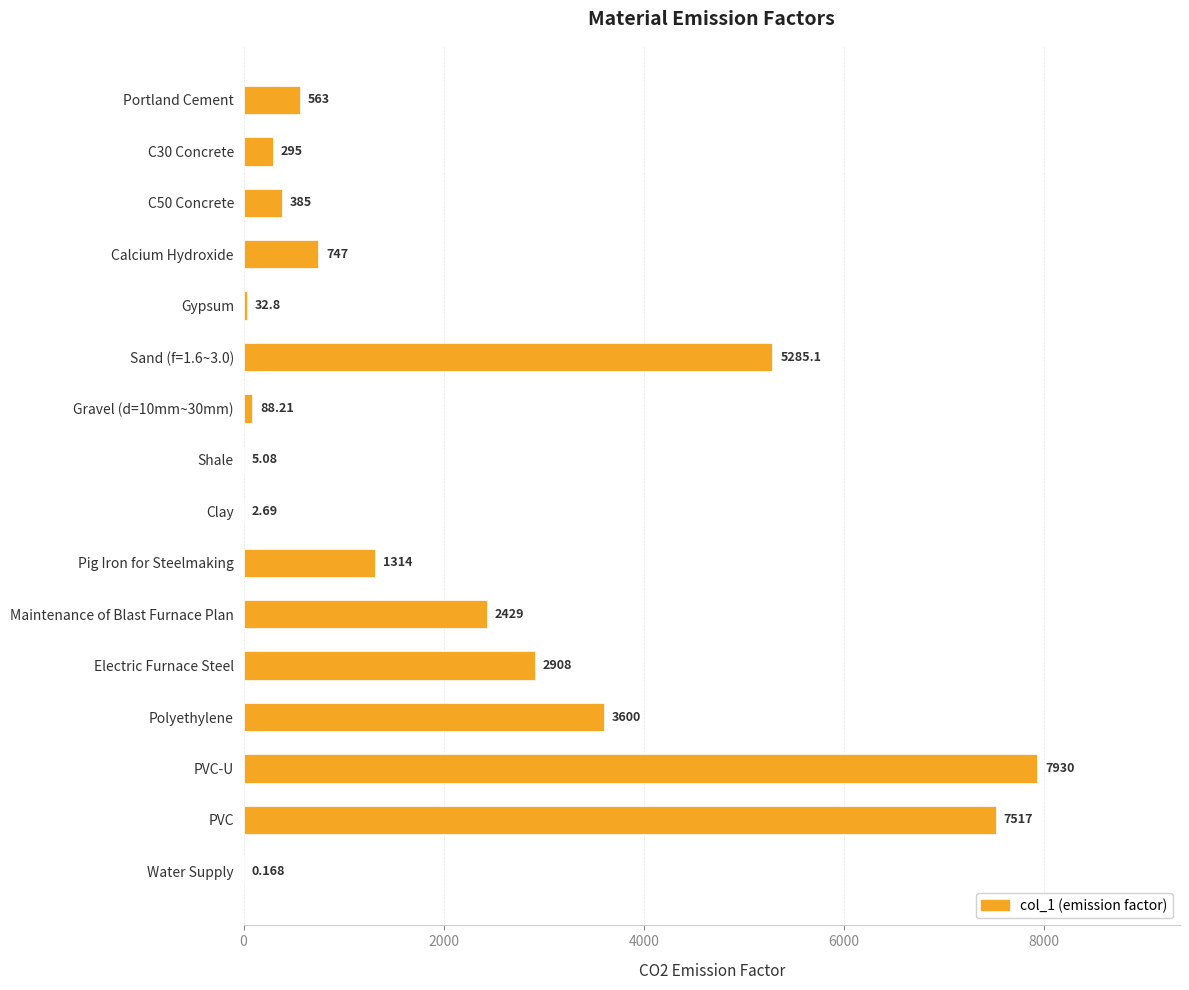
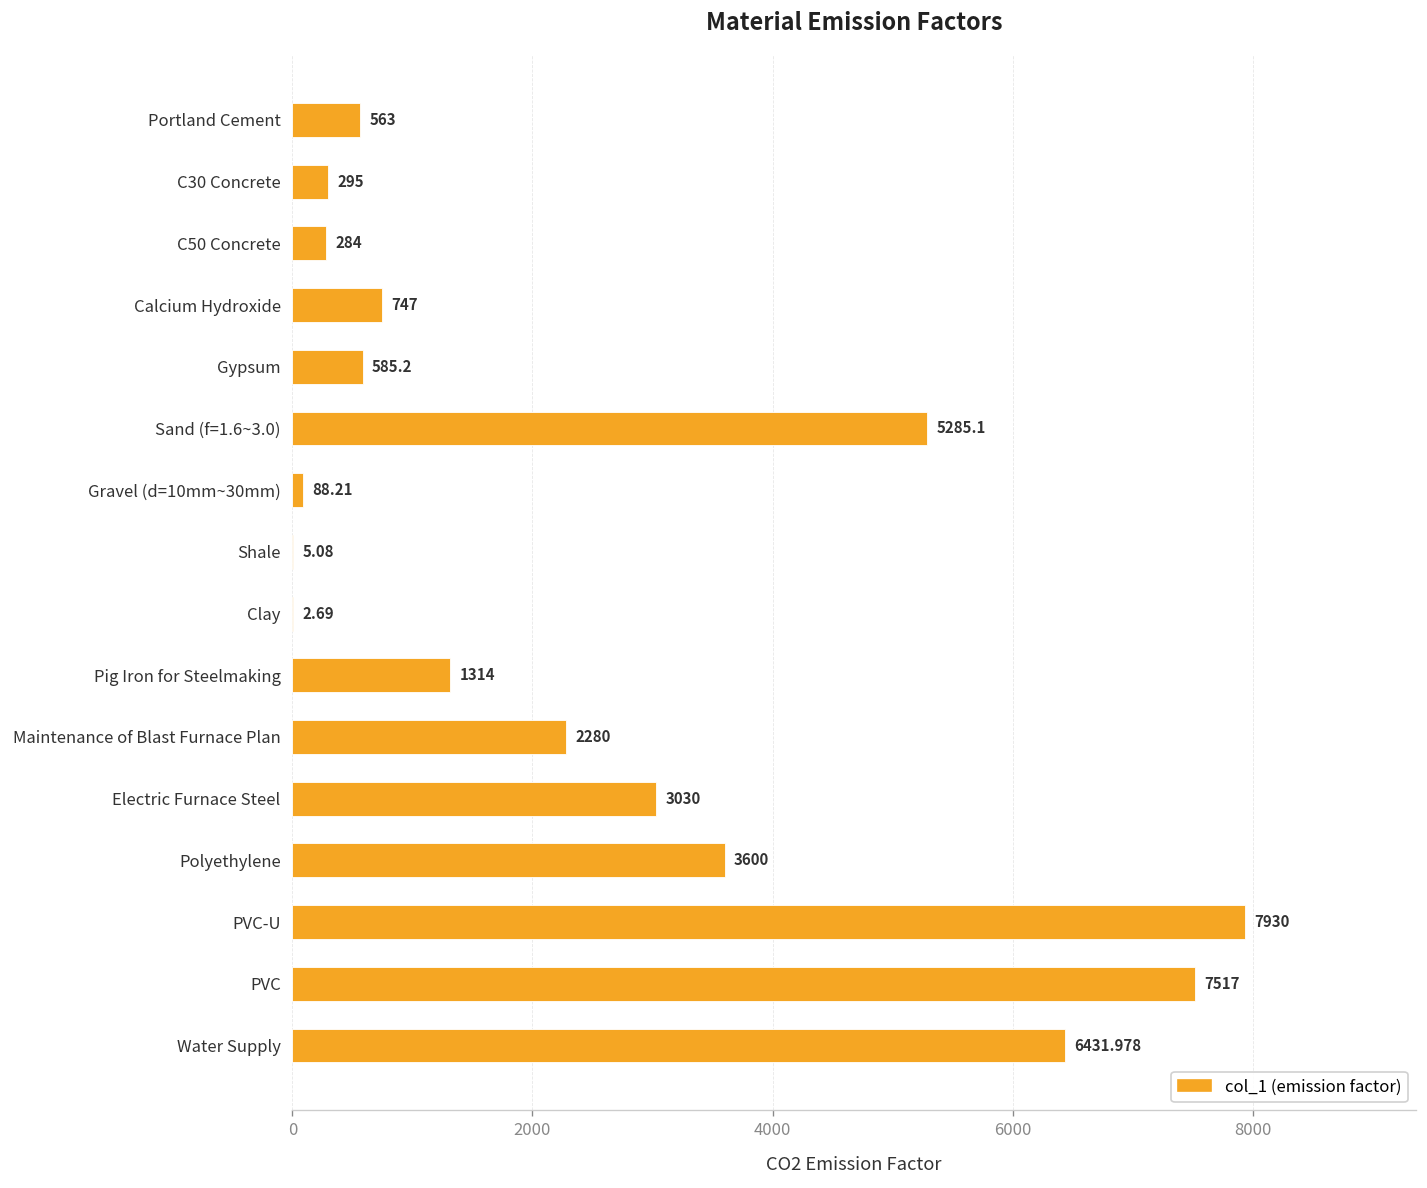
C50 Concrete: 385 -> 284
Gypsum: 32.8 -> 585.2
Maintenance of Blast Furnace Plan: 2429 -> 2280
Electric Furnace Steel: 2908 -> 3030
Water Supply: 0.168 -> 6431.978
